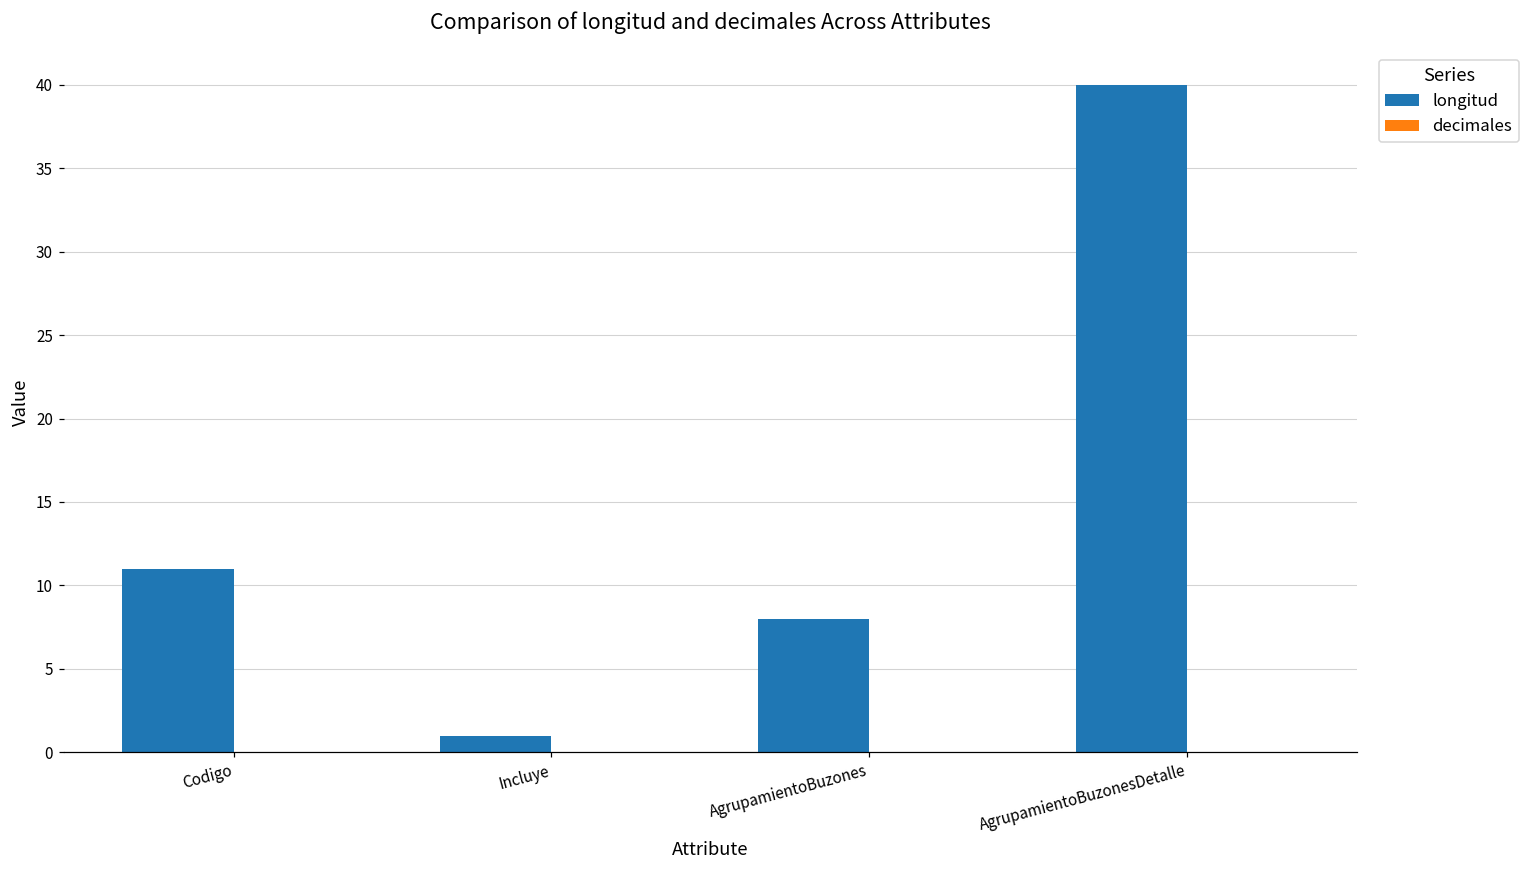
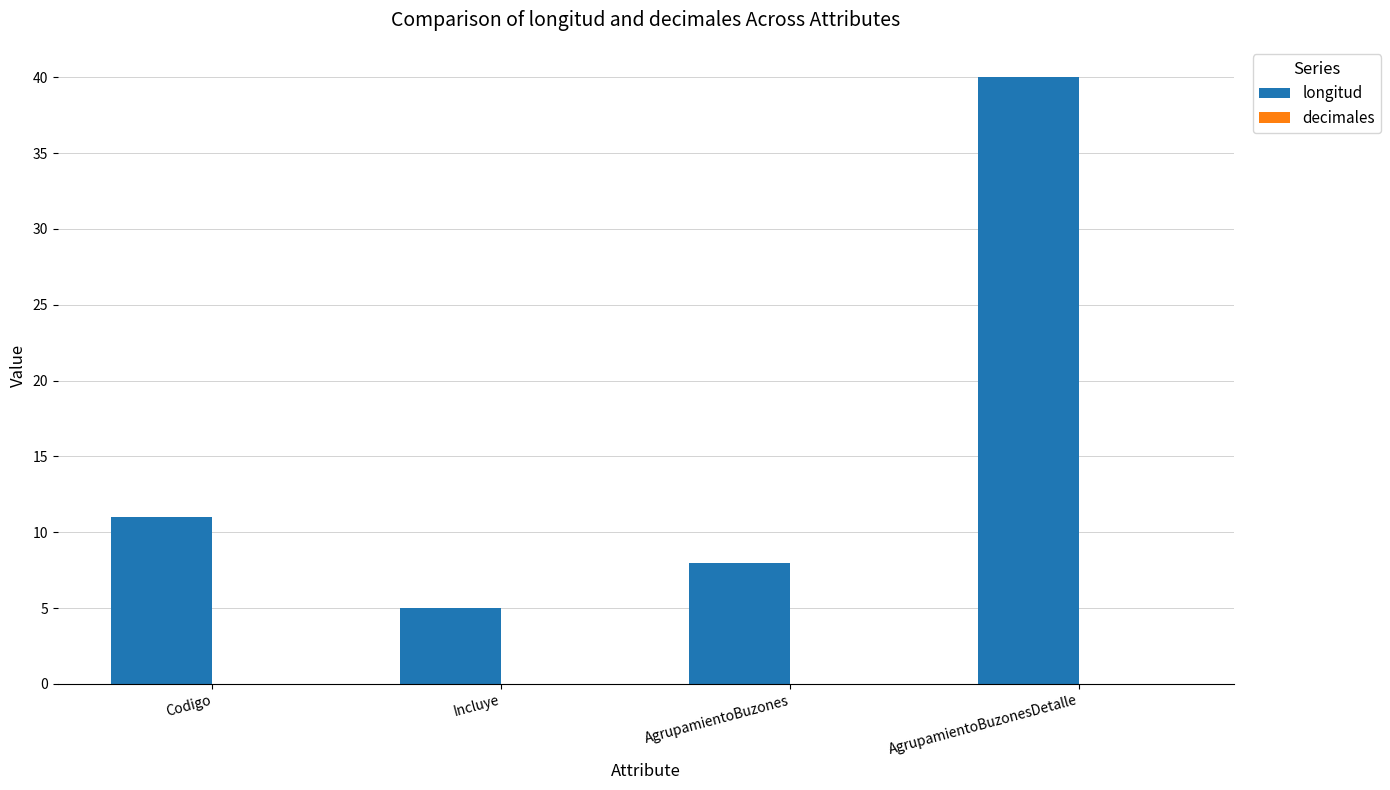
longitud, Incluye: 1 -> 5
